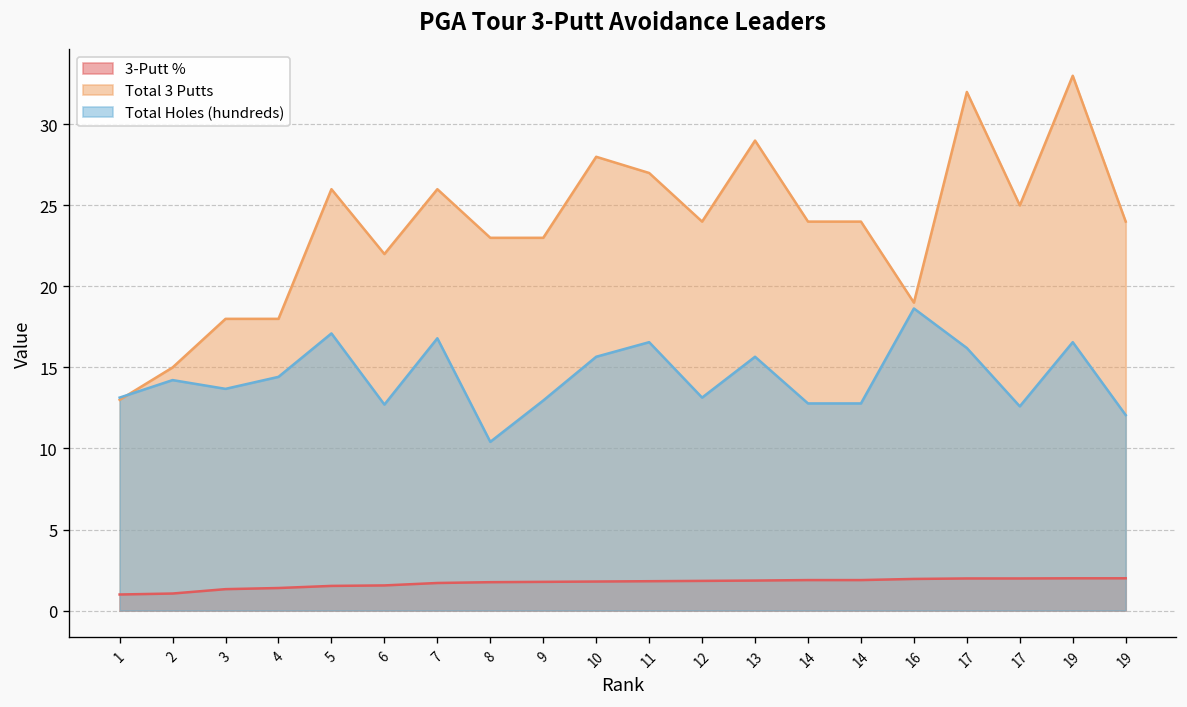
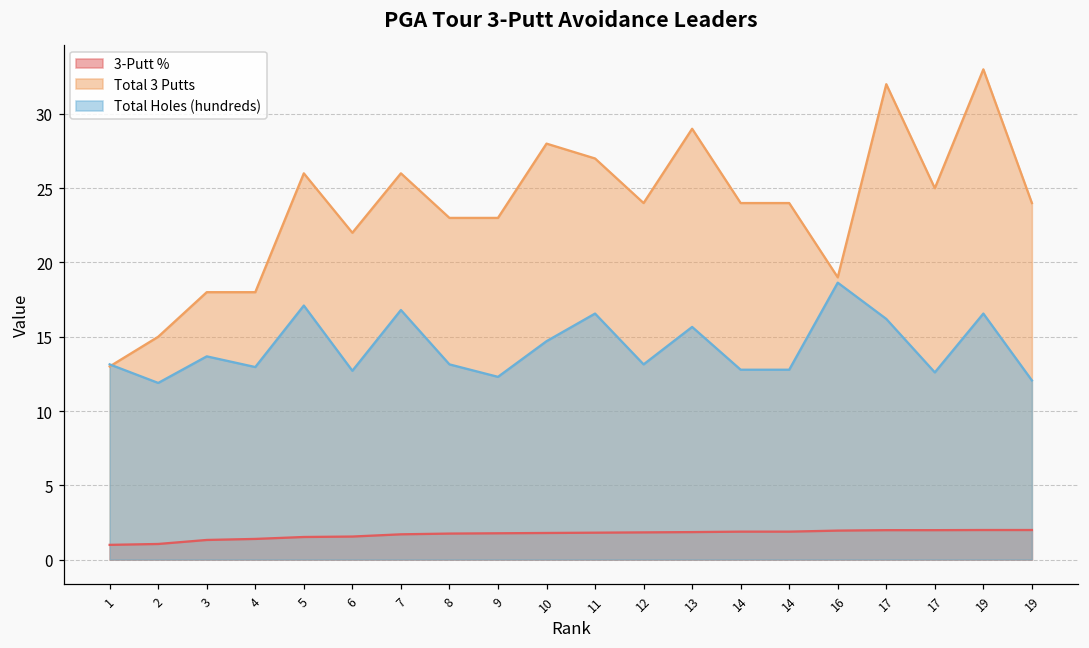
Total Holes (hundreds), 2: 14.2 -> 11.9
Total Holes (hundreds), 4: 14.4 -> 13.0
Total Holes (hundreds), 8: 10.4 -> 13.1
Total Holes (hundreds), 9: 13.0 -> 12.3
Total Holes (hundreds), 10: 15.7 -> 14.7
